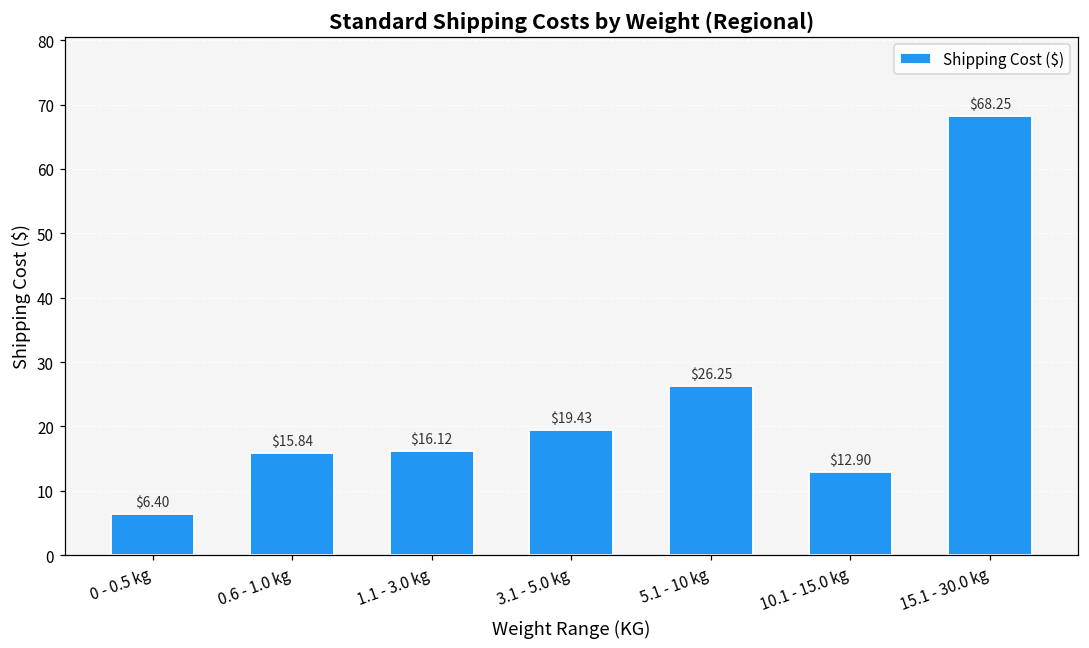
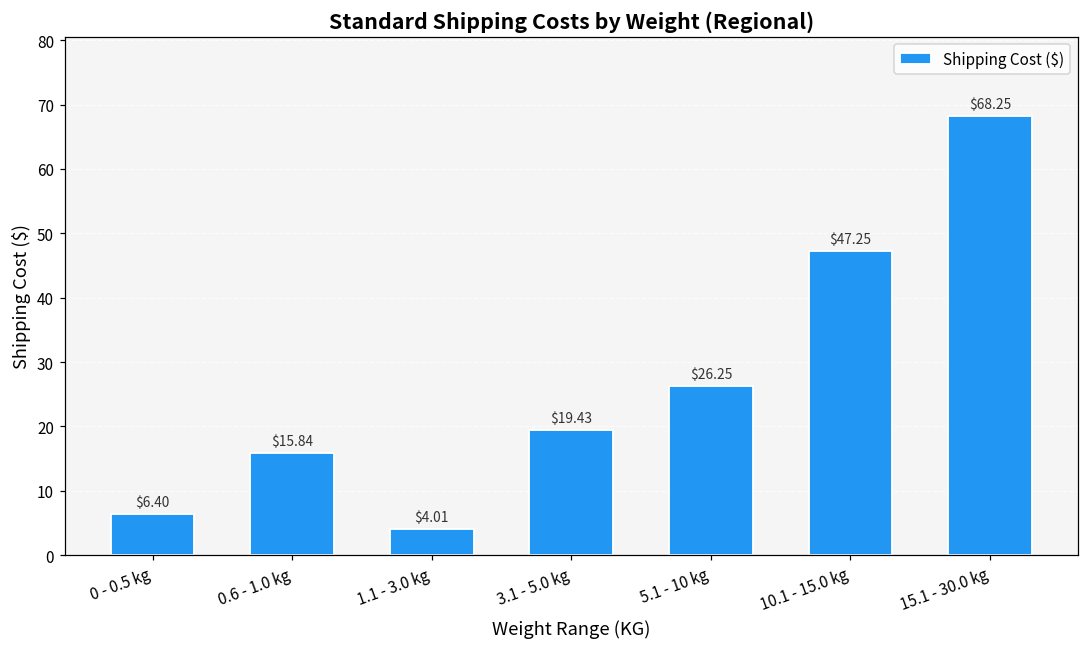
1.1 - 3.0 kg: $16.12 -> $4.01
10.1 - 15.0 kg: $12.90 -> $47.25
